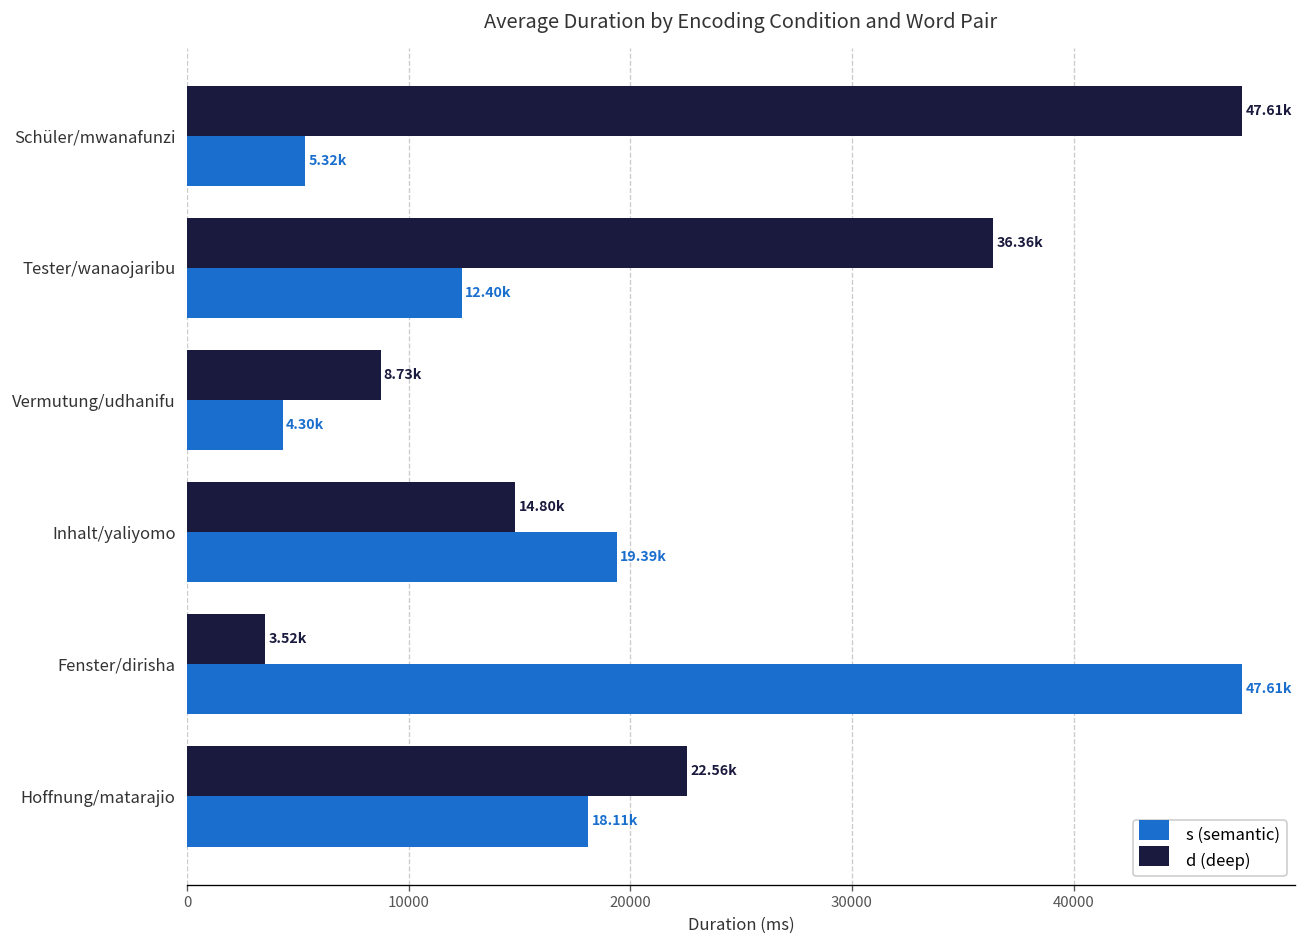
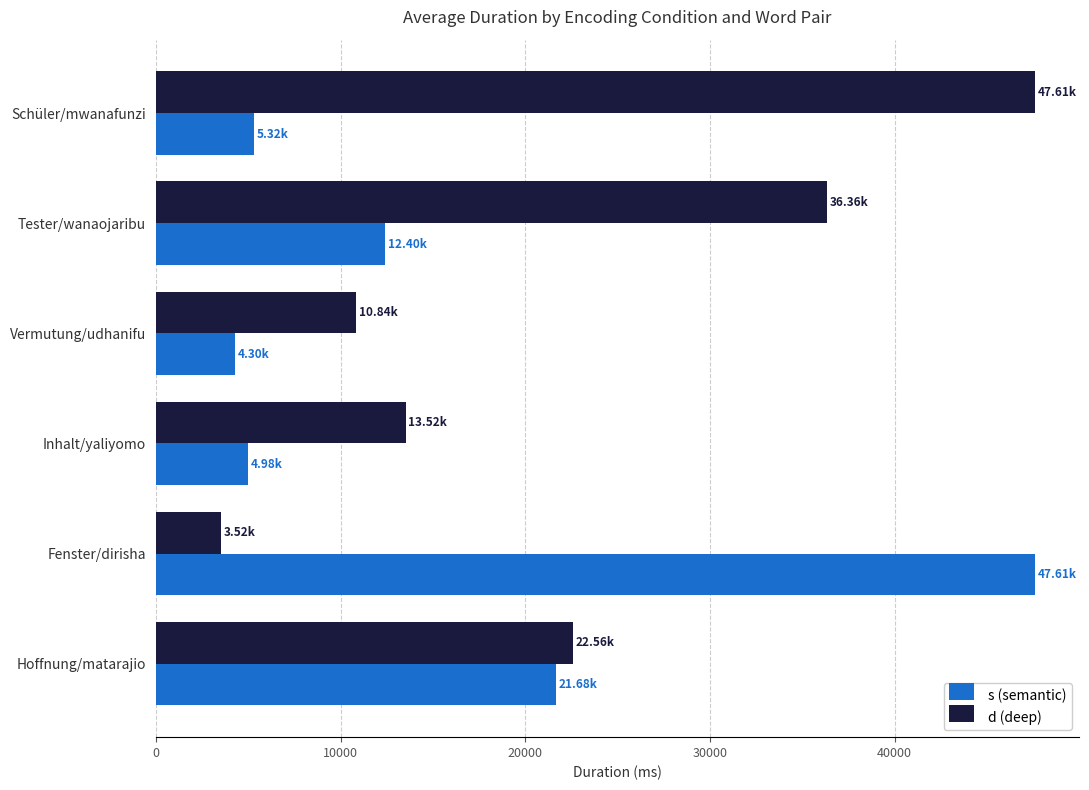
d (deep), Vermutung/udhanifu: 8.73k -> 10.84k
d (deep), Inhalt/yaliyomo: 14.80k -> 13.52k
s (semantic), Inhalt/yaliyomo: 19.39k -> 4.98k
s (semantic), Hoffnung/matarajio: 18.11k -> 21.68k
